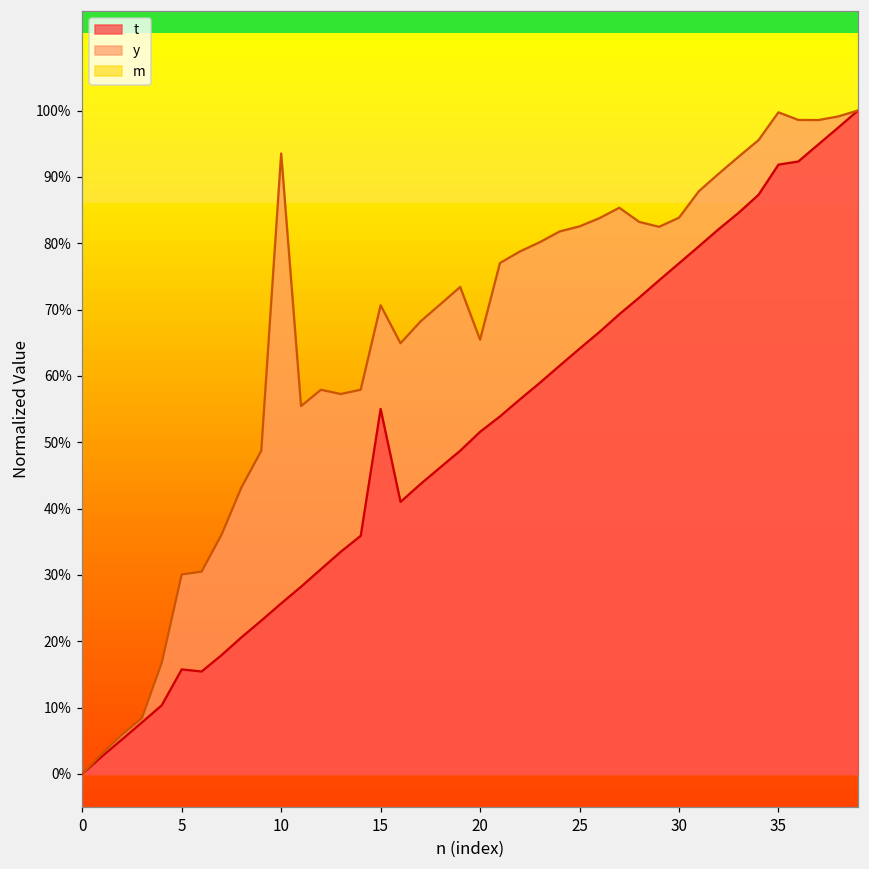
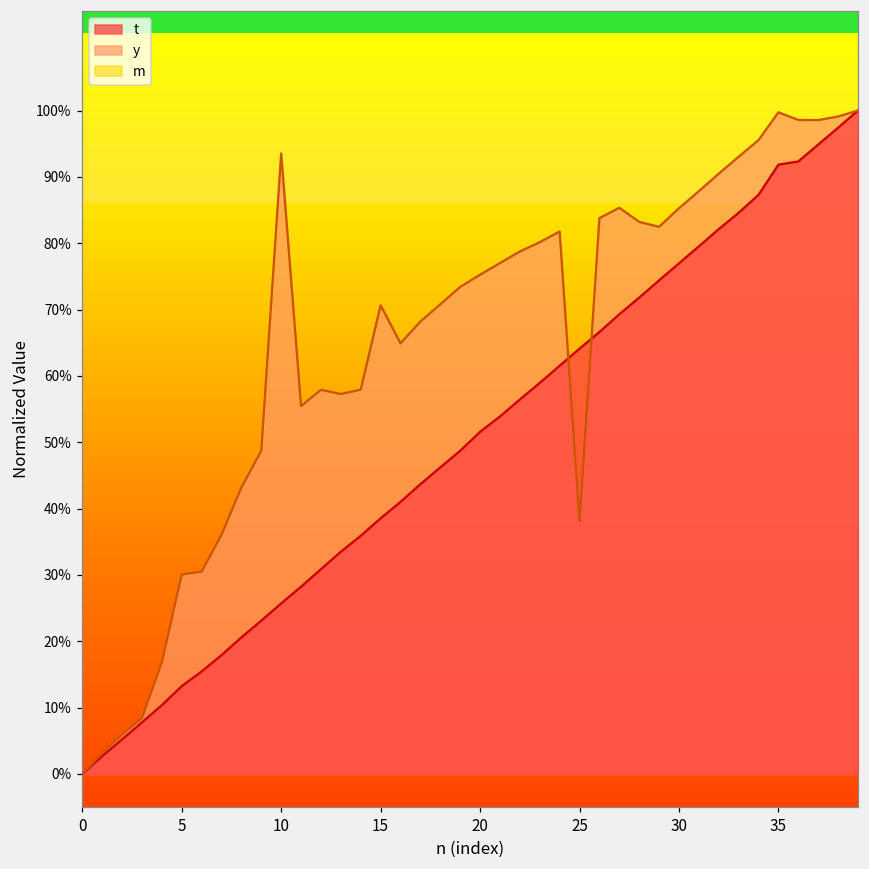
t, 5: 16% -> 13%
t, 15: 55% -> 39%
y, 20: 65% -> 75%
y, 25: 83% -> 38%
y, 30: 84% -> 85%
